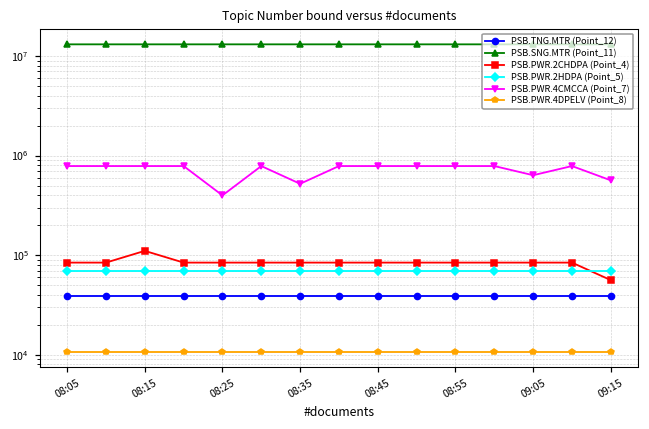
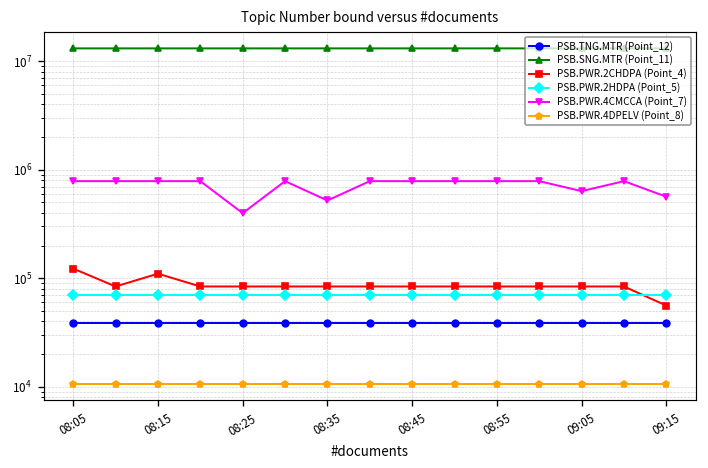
PSB.PWR.2CHDPA (Point_4), 08:05: 80000 -> 120000
